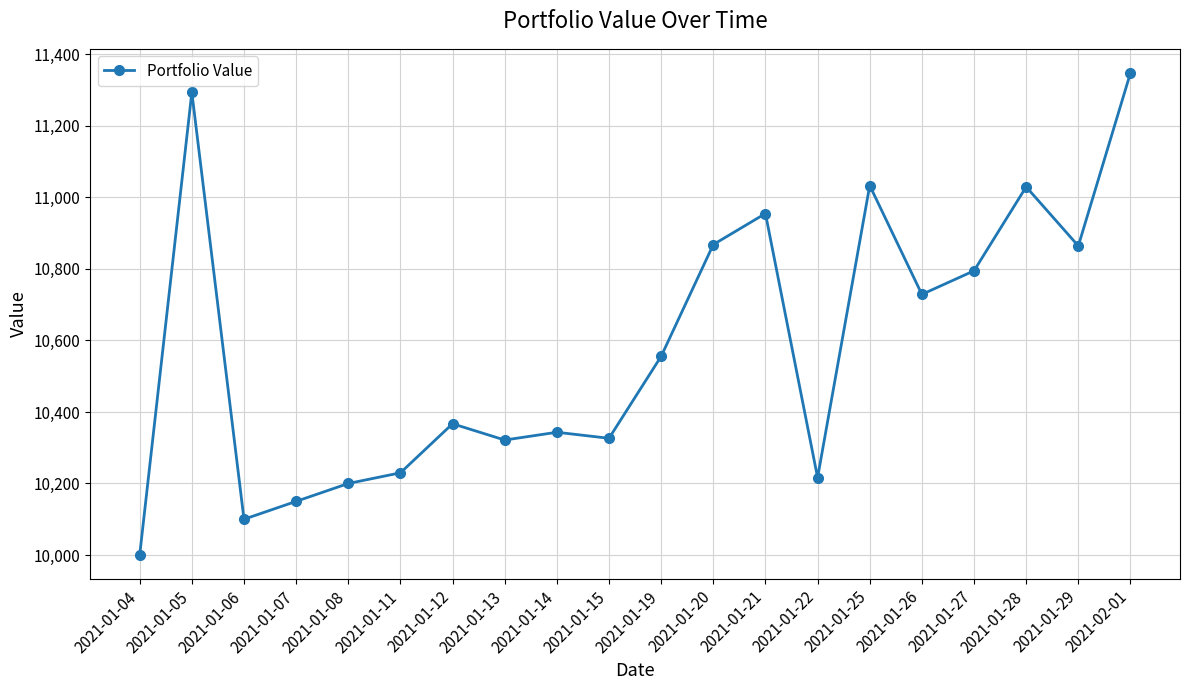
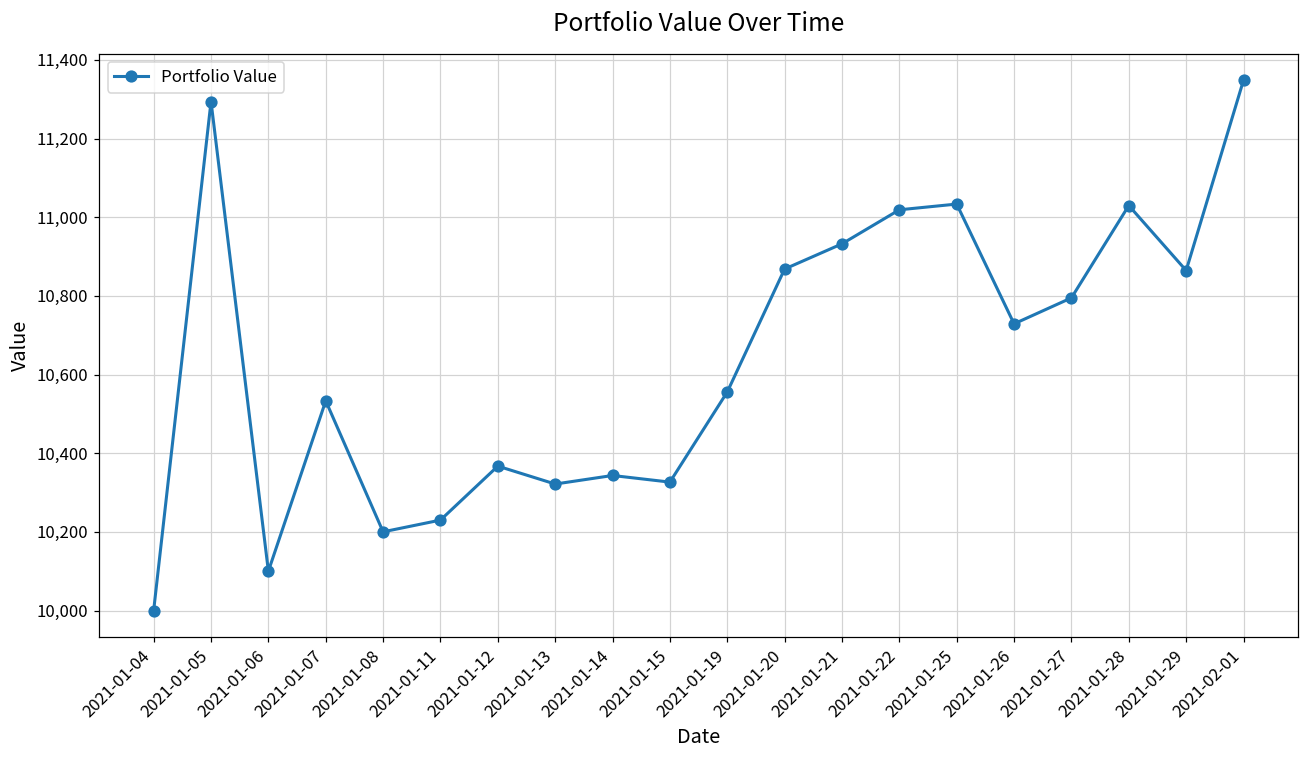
2021-01-07: 10,150 -> 10,530
2021-01-21: 10,950 -> 10,930
2021-01-22: 10,220 -> 11,020
